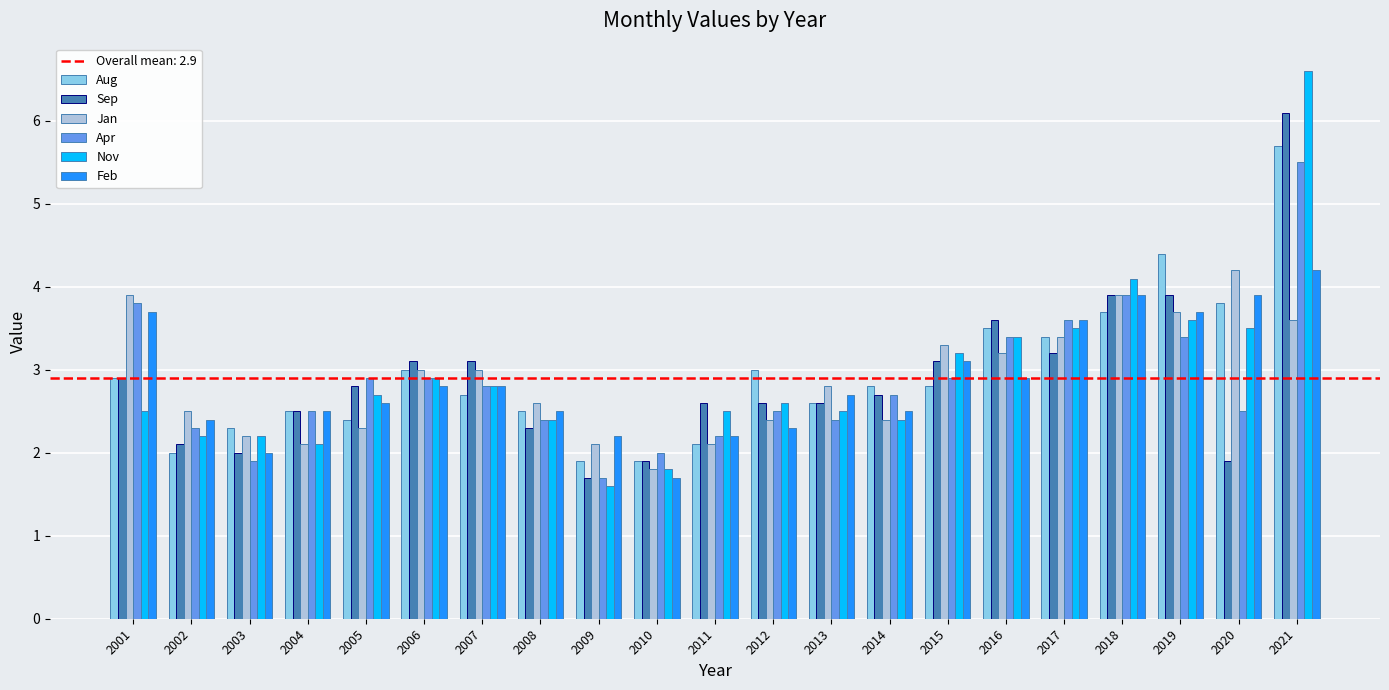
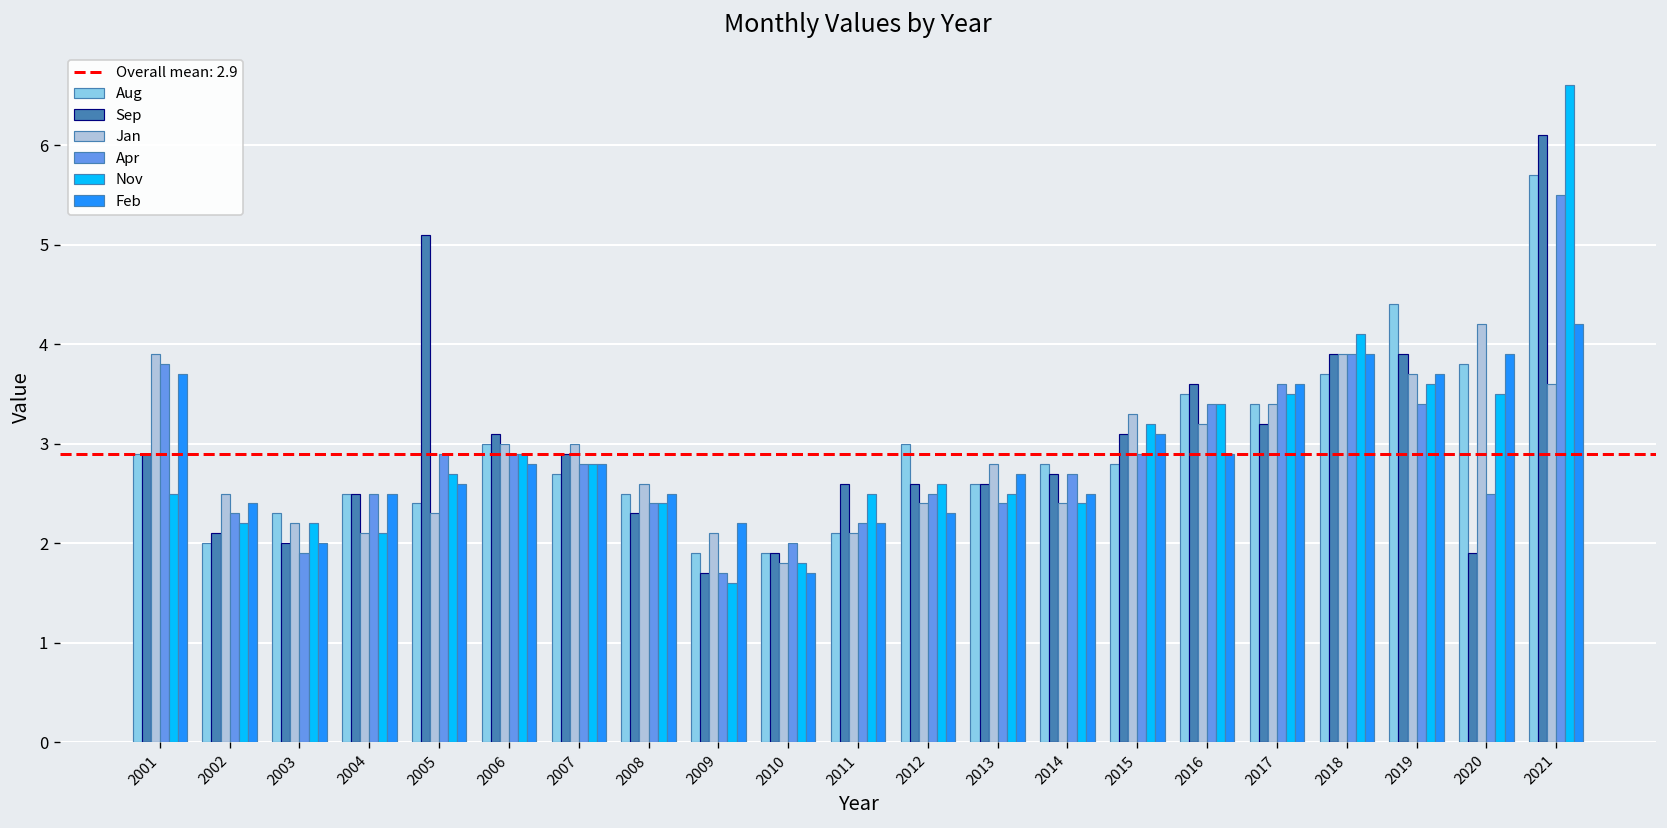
Sep, 2005: 2.8 -> 5.1
Sep, 2007: 3.1 -> 2.9
